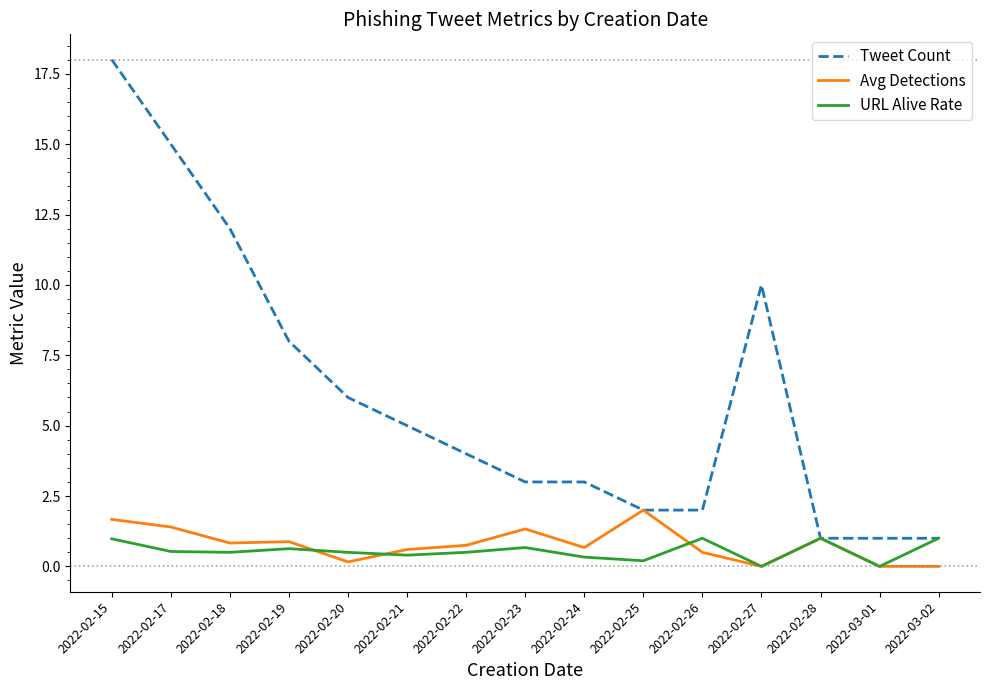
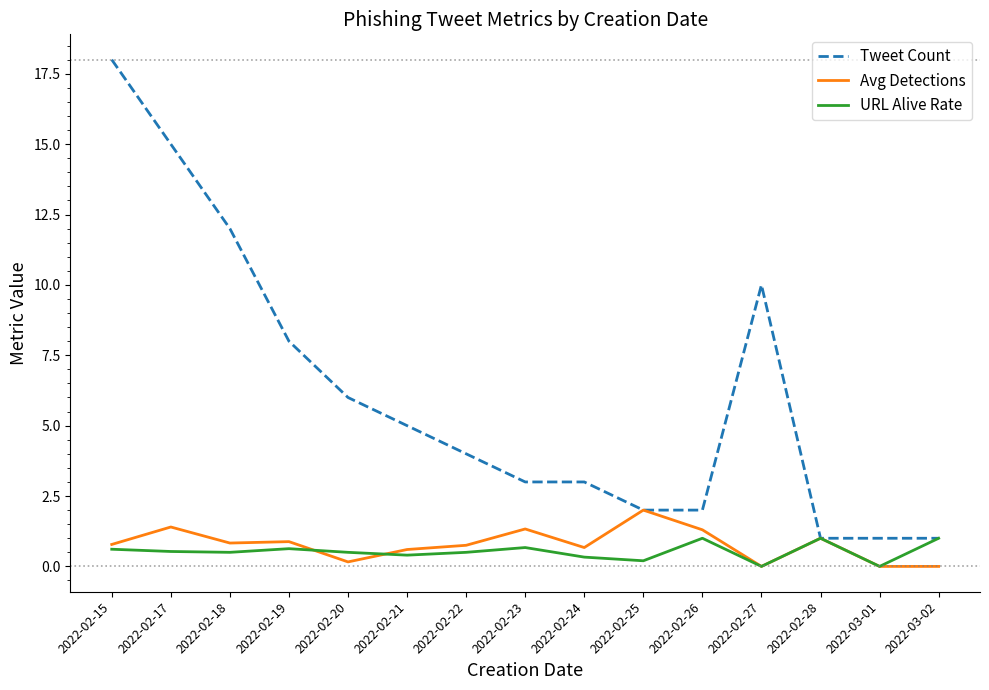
Avg Detections, 2022-02-15: 1.7 -> 0.8
URL Alive Rate, 2022-02-15: 1.0 -> 0.6
Avg Detections, 2022-02-26: 0.5 -> 1.3
